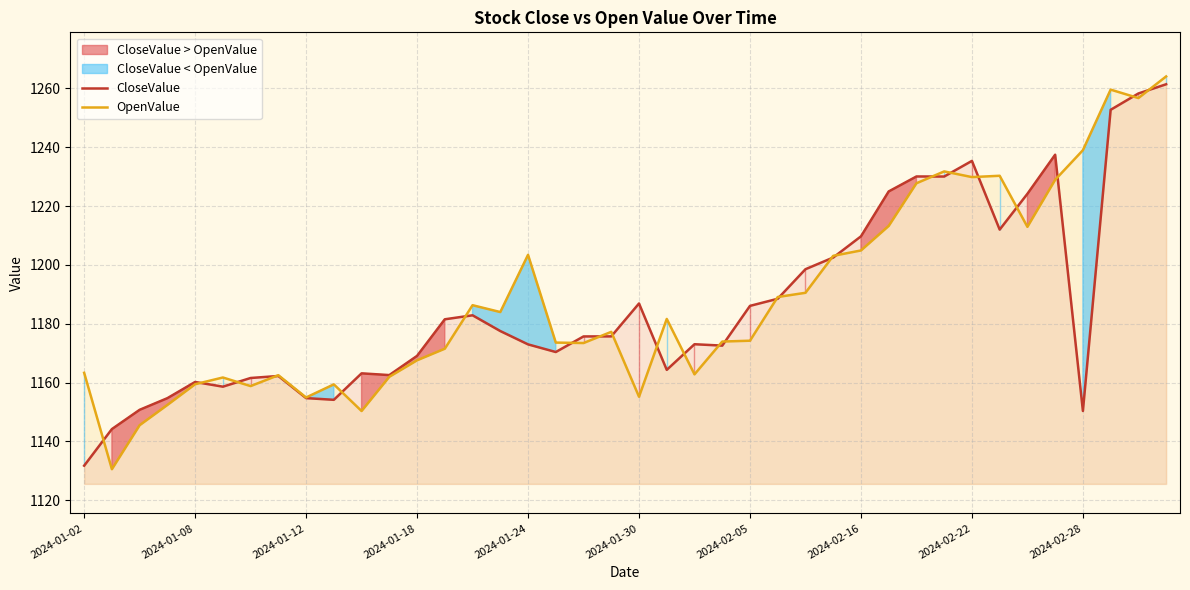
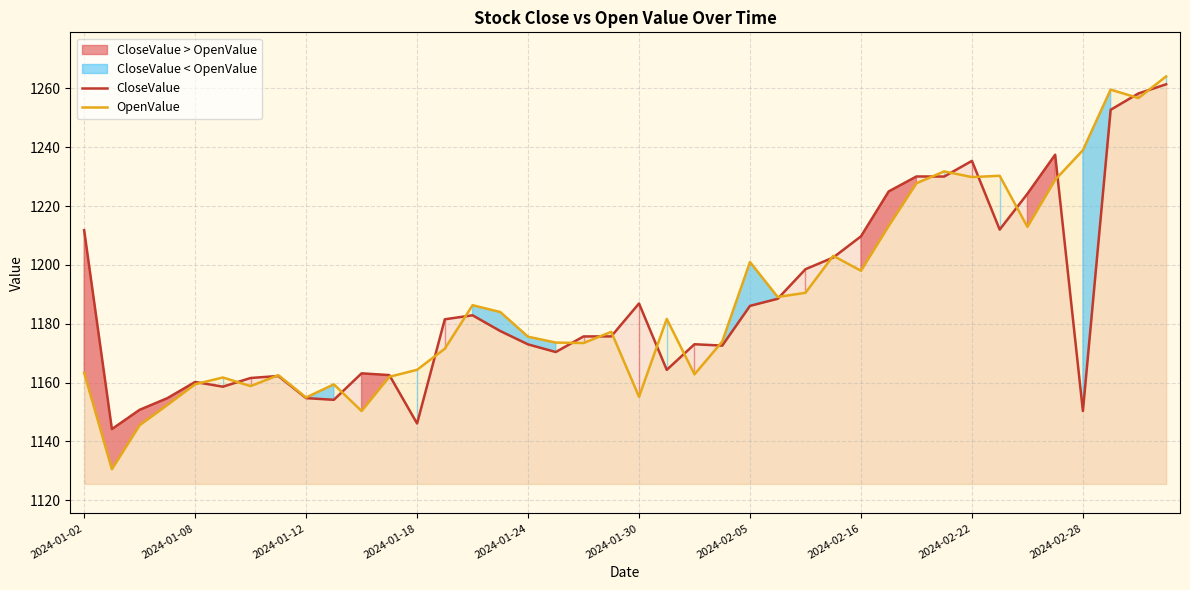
CloseValue, 2024-01-02: 1132 -> 1212
CloseValue, 2024-01-18: 1169 -> 1146
OpenValue, 2024-01-18: 1168 -> 1164
OpenValue, 2024-01-24: 1203 -> 1176
OpenValue, 2024-02-05: 1174 -> 1201
OpenValue, 2024-02-16: 1205 -> 1198
